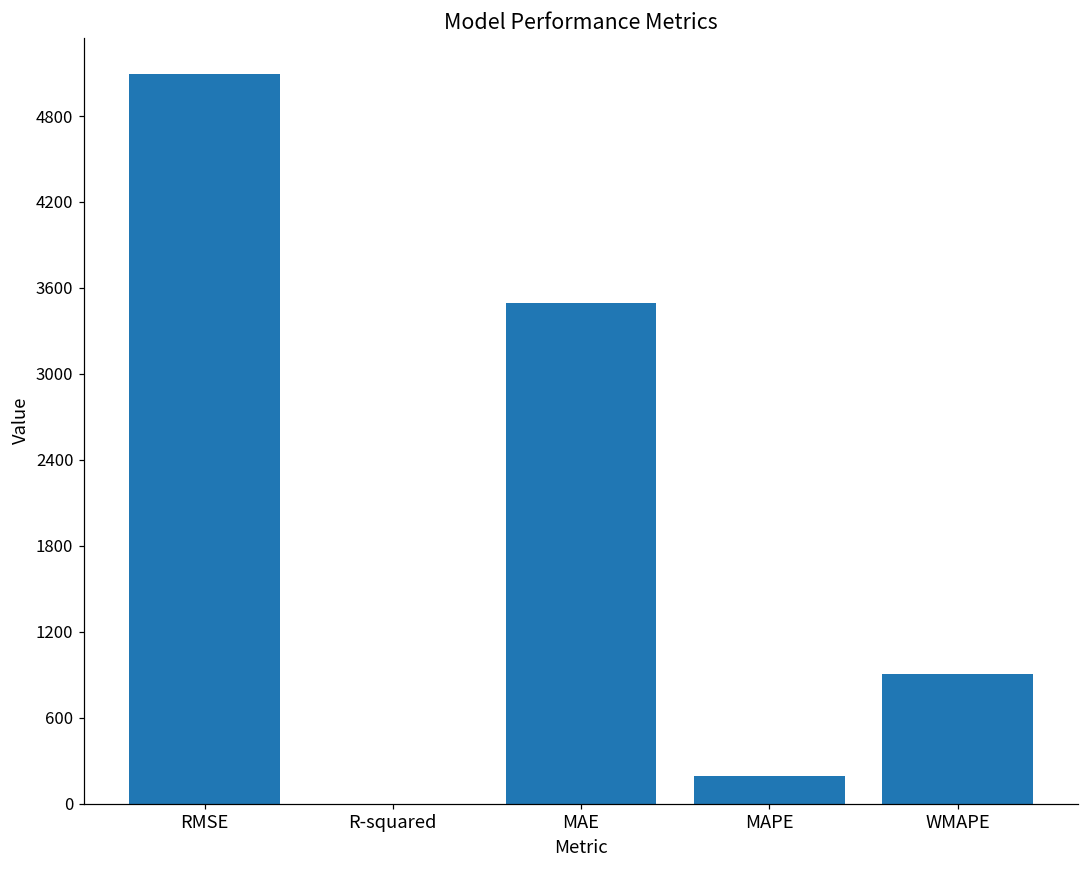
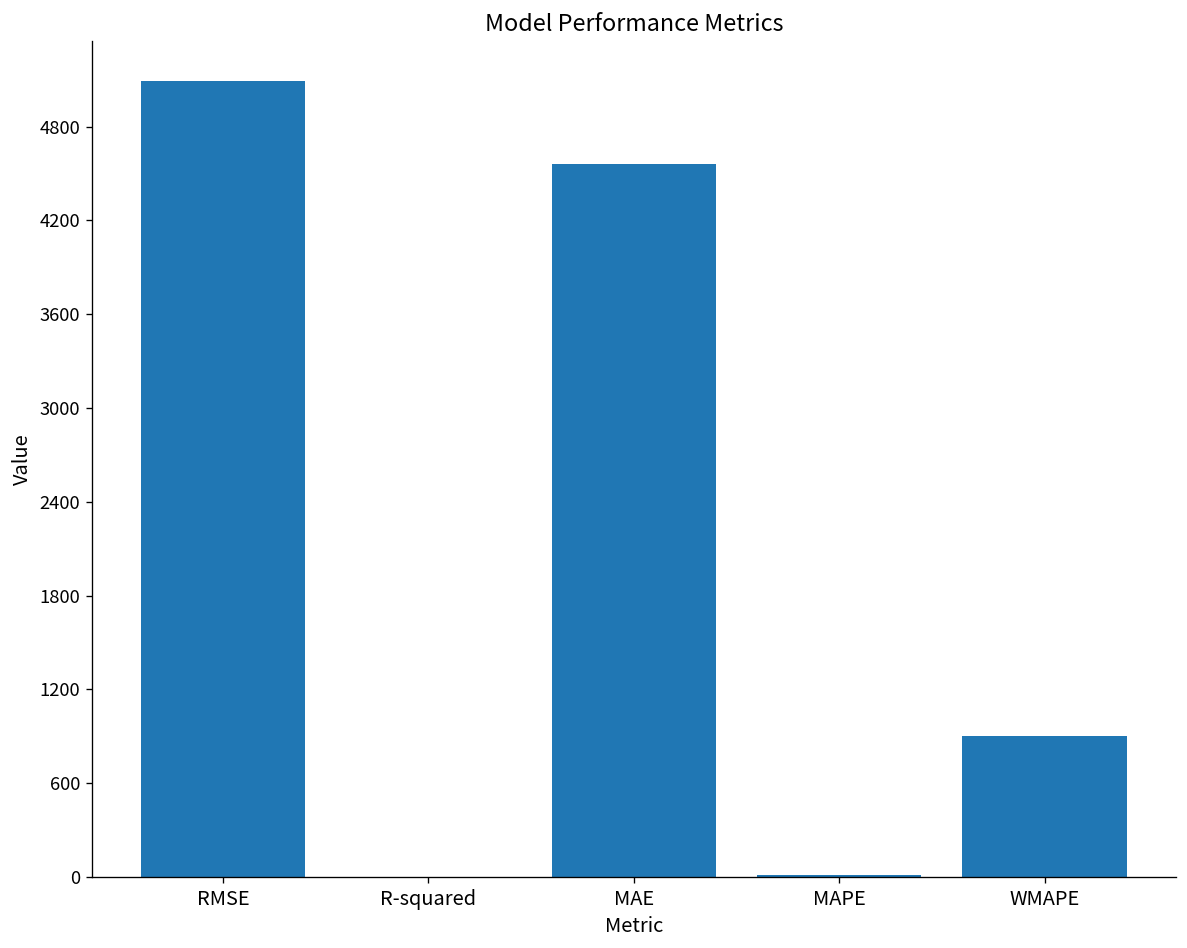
MAE: 3500 -> 4560
MAPE: 200 -> 10
